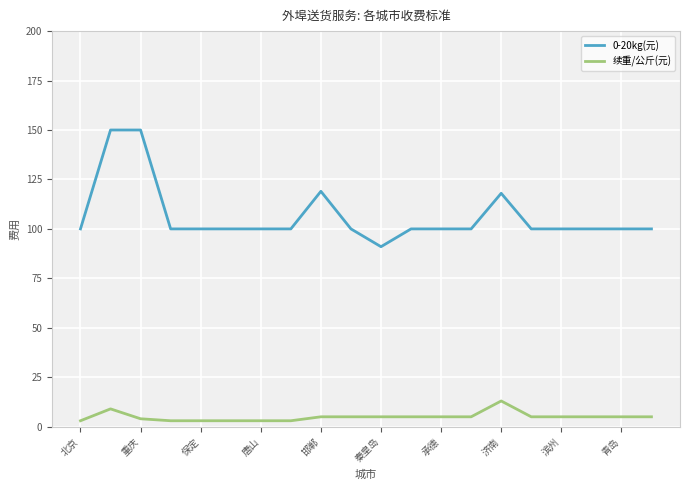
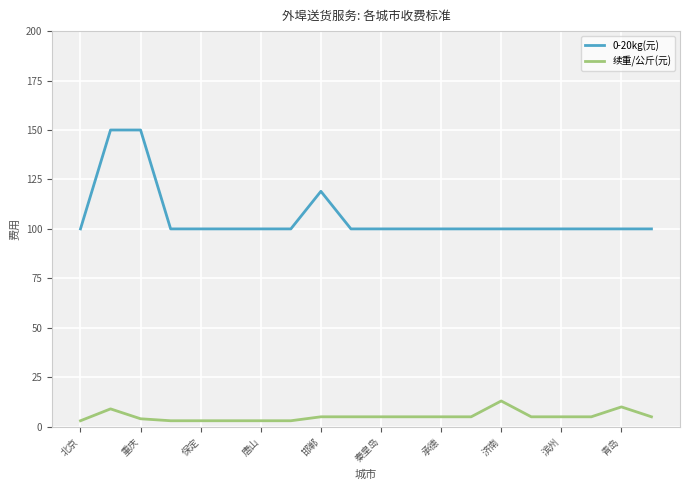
0-20kg(元), 秦皇岛: 91 -> 100
0-20kg(元), 济南: 118 -> 100
续重/公斤(元), 青岛: 5 -> 10
